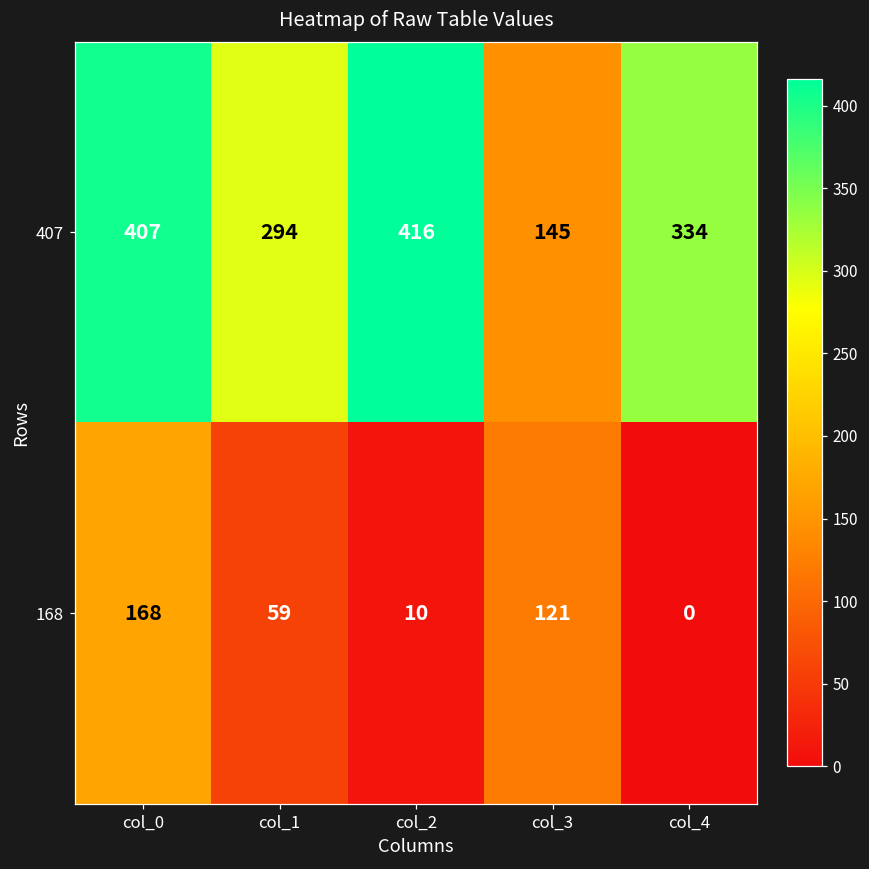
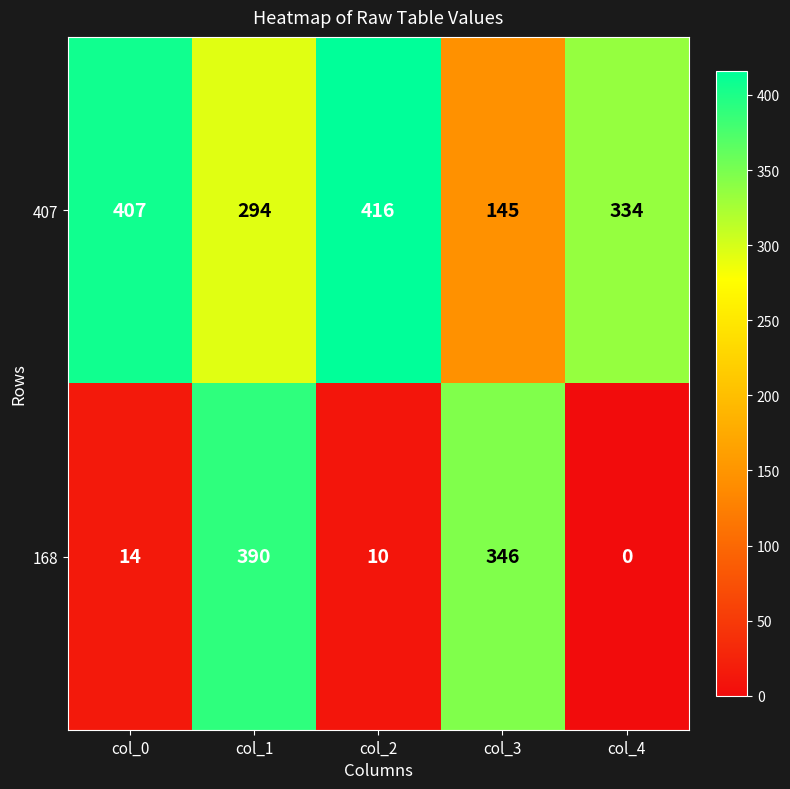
168, col_0: 168 -> 14
168, col_1: 59 -> 390
168, col_3: 121 -> 346
